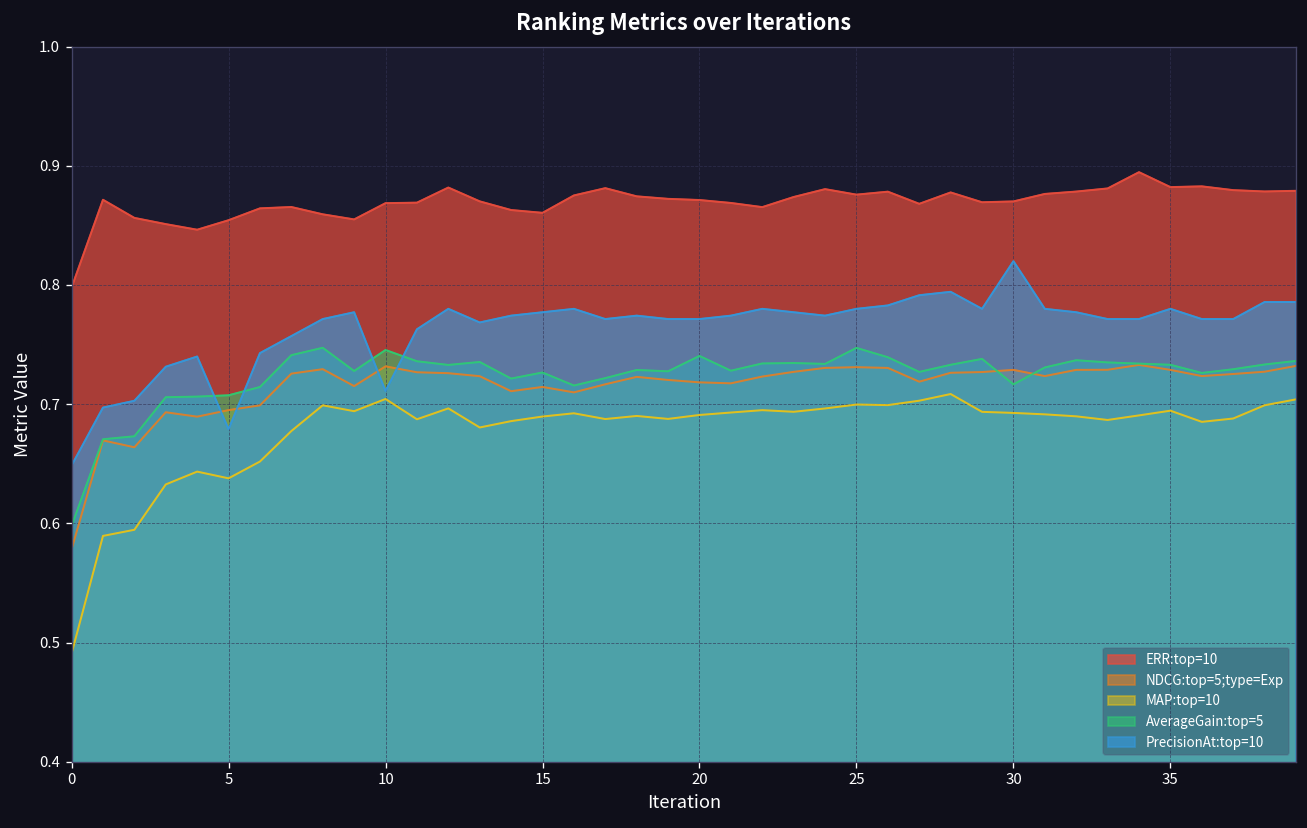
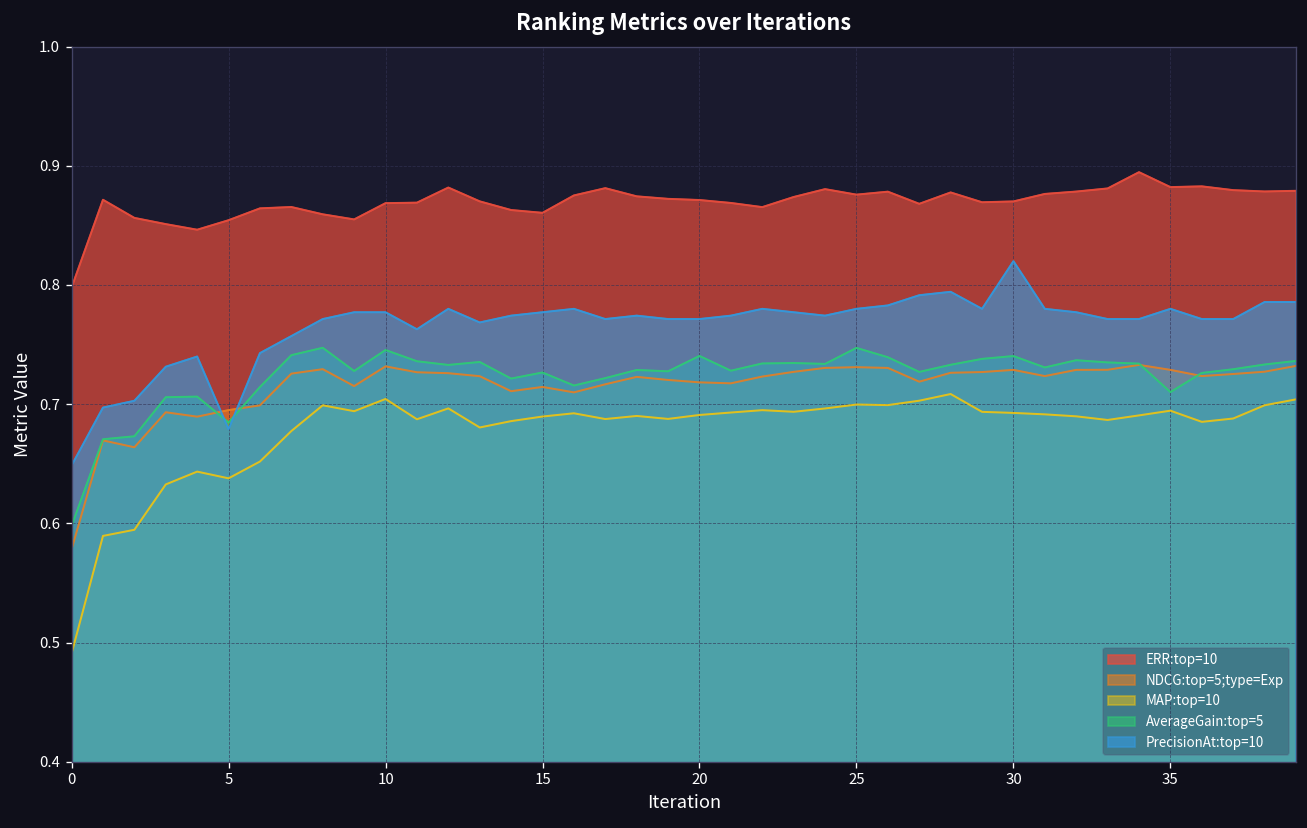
AverageGain:top=5, 5: 0.71 -> 0.68
PrecisionAt:top=10, 10: 0.71 -> 0.78
AverageGain:top=5, 30: 0.72 -> 0.74
AverageGain:top=5, 35: 0.73 -> 0.71
